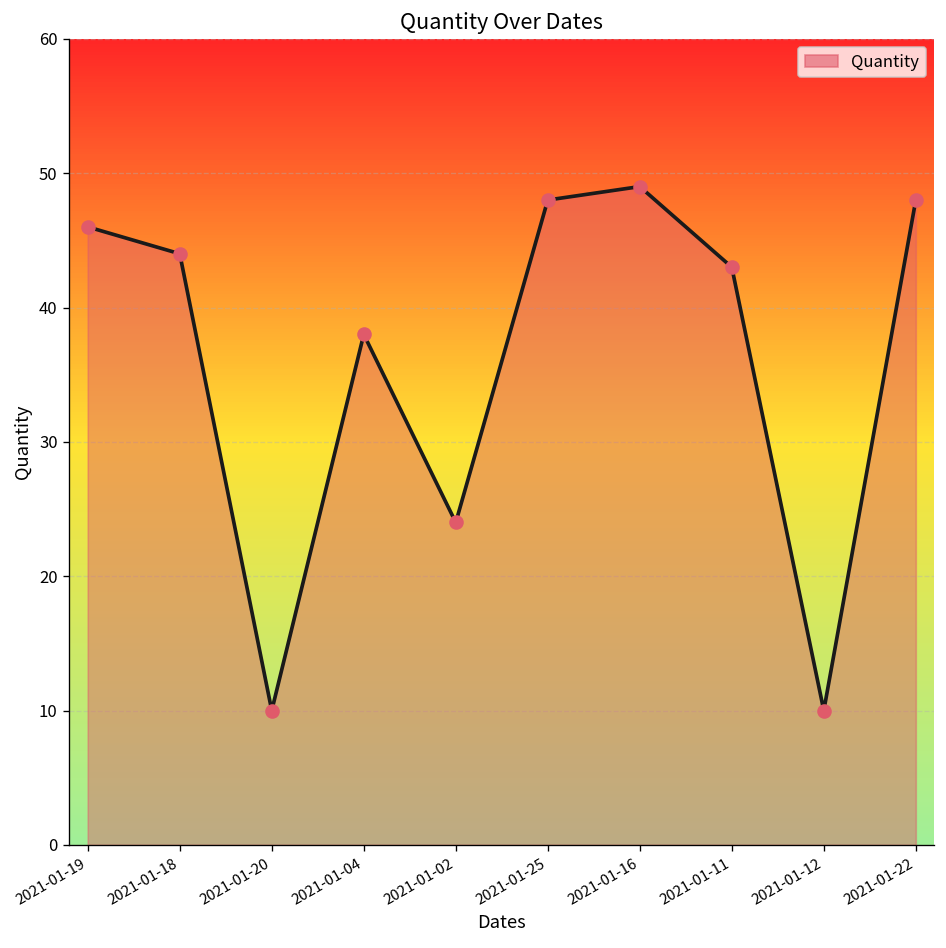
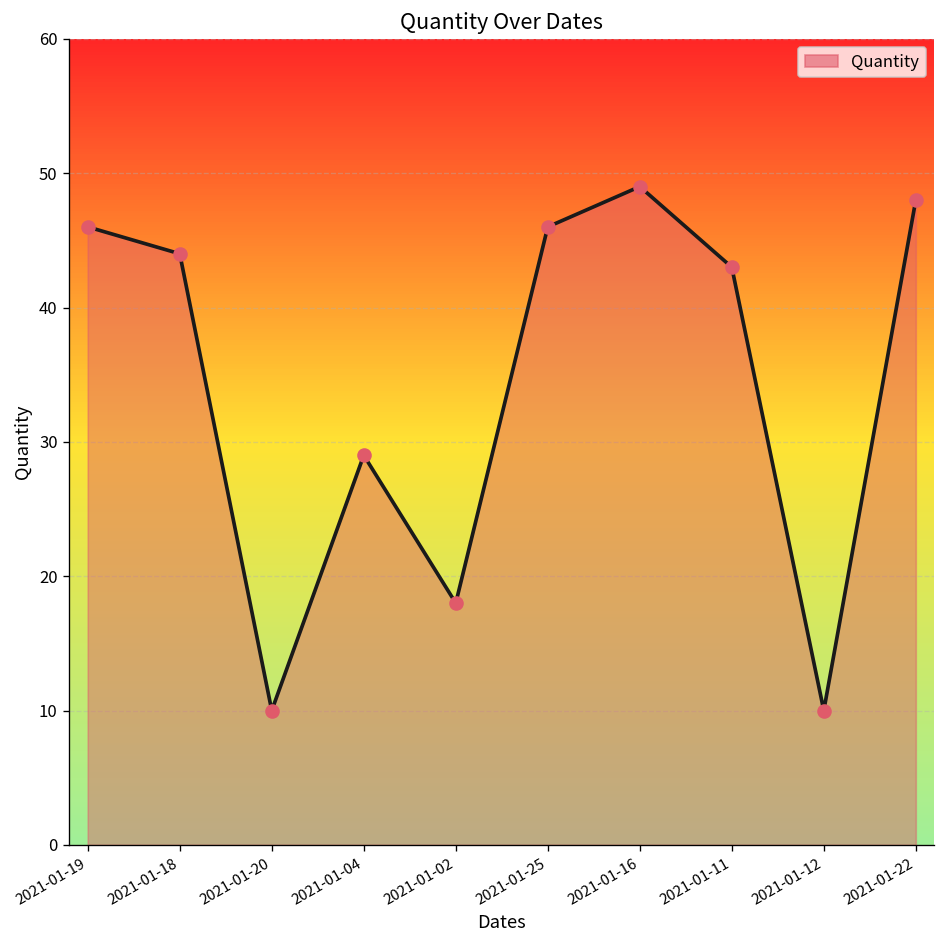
2021-01-04: 38 -> 29
2021-01-02: 24 -> 18
2021-01-25: 48 -> 46
